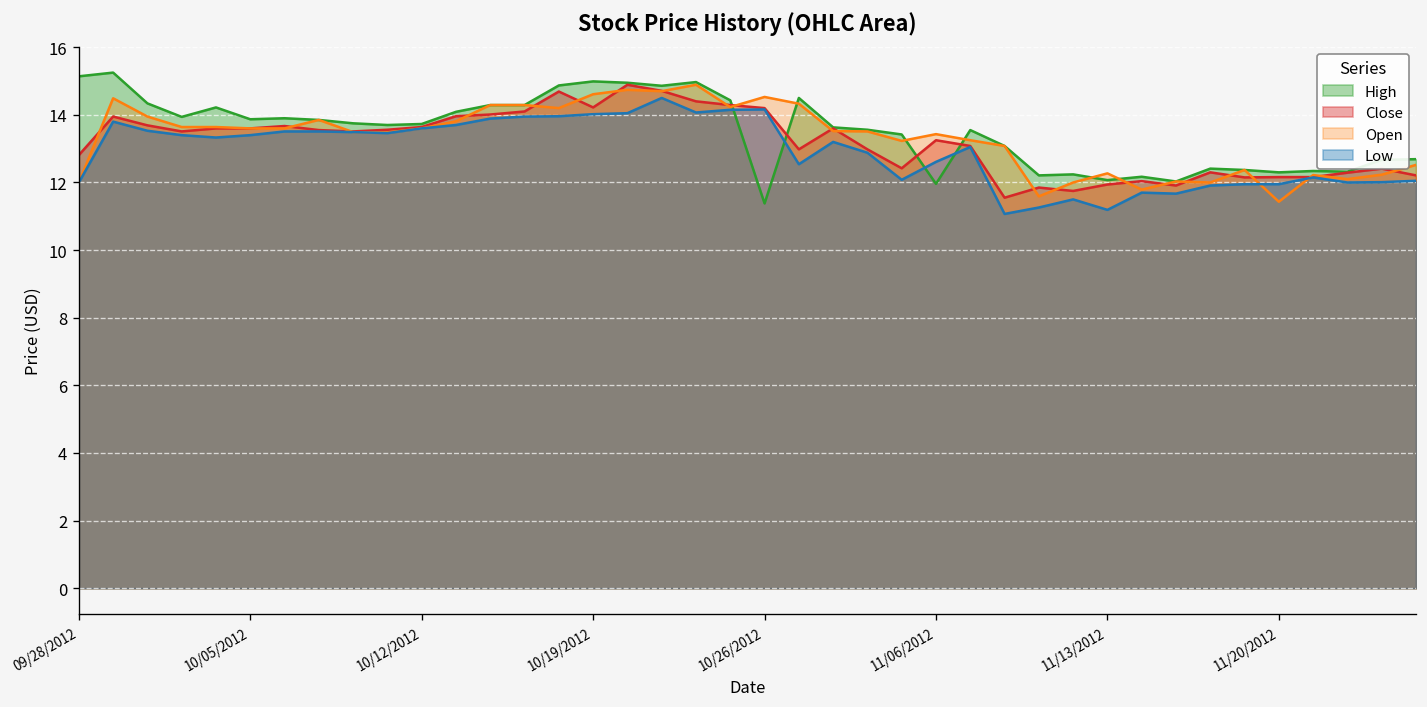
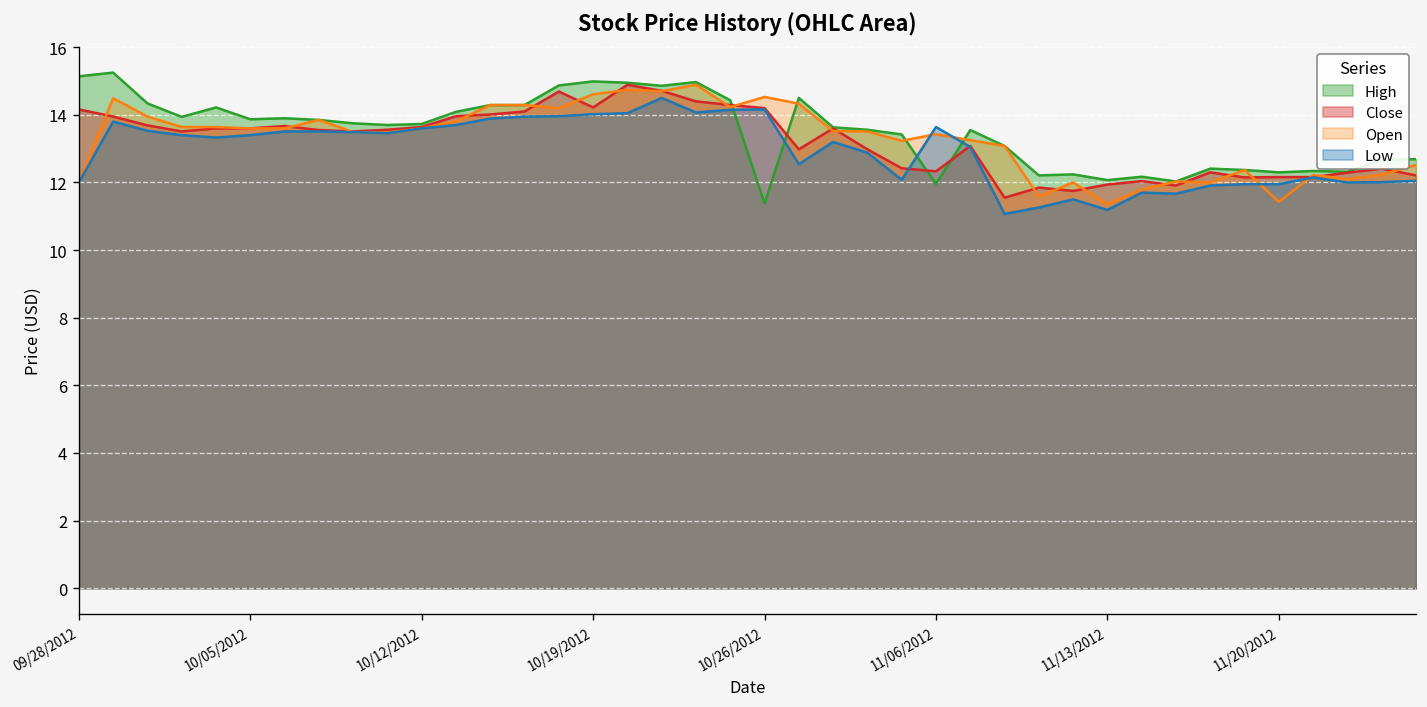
Close, 09/28/2012: 12.8 -> 14.2
Close, 11/06/2012: 13.3 -> 12.3
Low, 11/06/2012: 12.6 -> 13.6
Open, 11/13/2012: 12.3 -> 11.4
